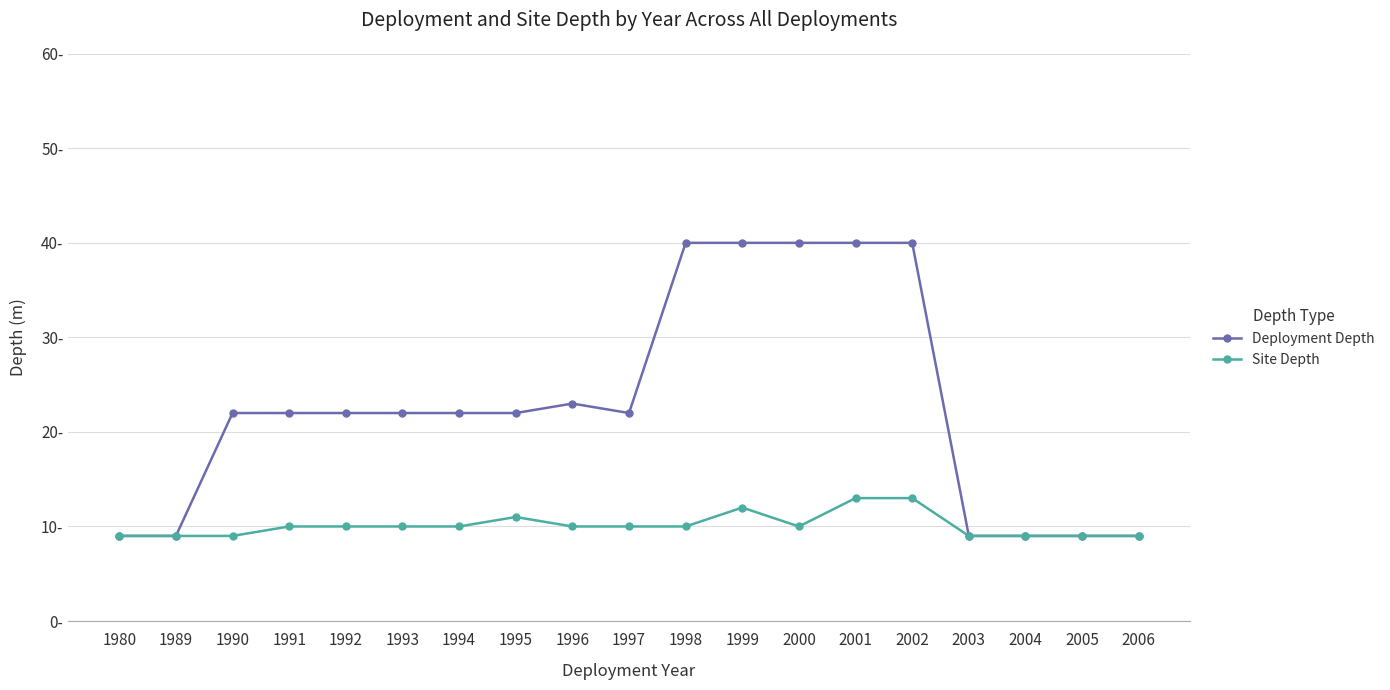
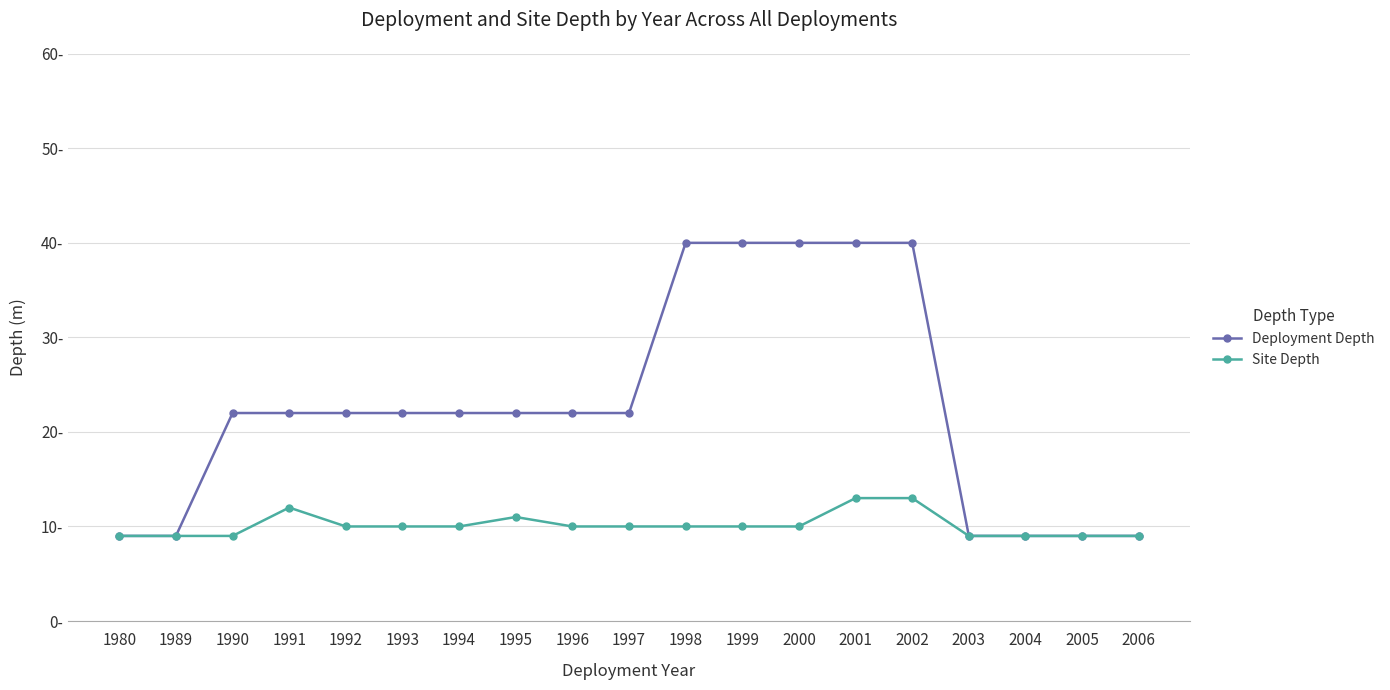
Site Depth, 1991: 10- -> 12-
Deployment Depth, 1996: 23- -> 22-
Site Depth, 1999: 12- -> 10-
